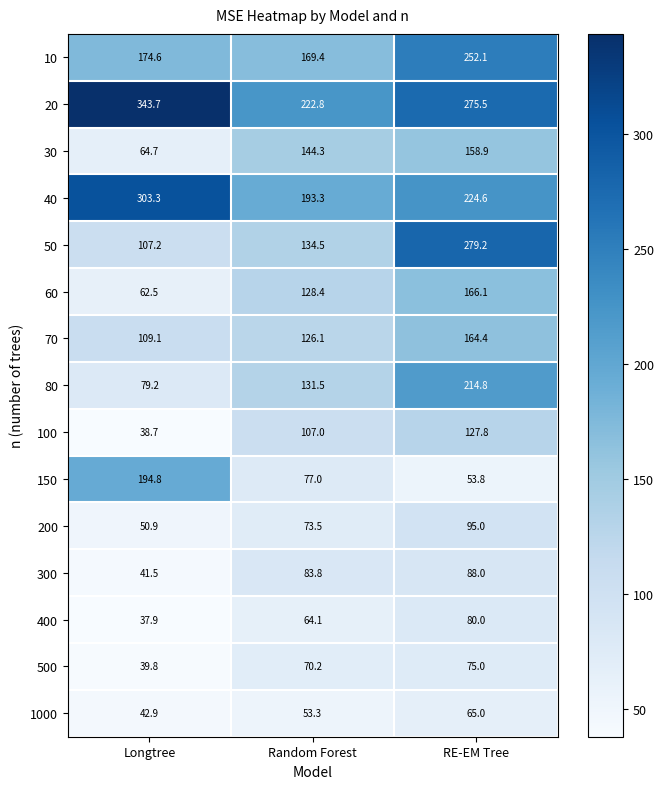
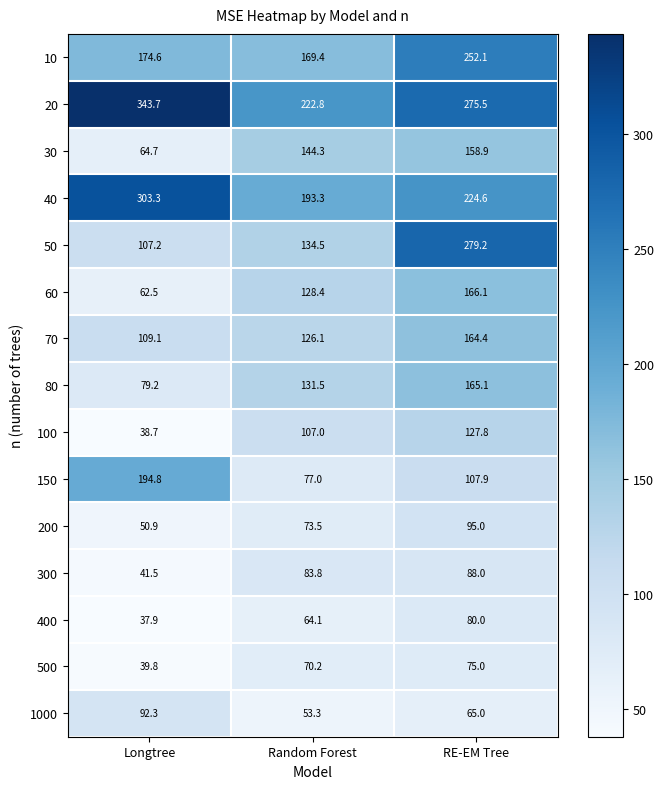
80, RE-EM Tree: 214.8 -> 165.1
150, RE-EM Tree: 53.8 -> 107.9
1000, Longtree: 42.9 -> 92.3
